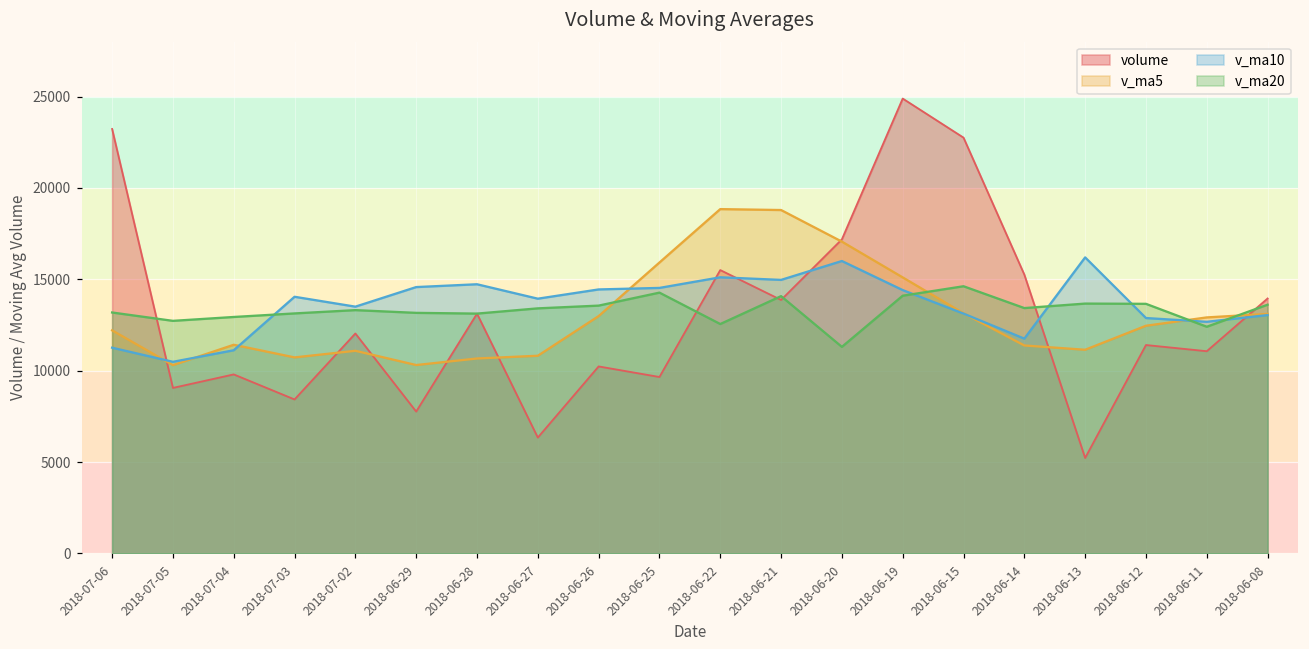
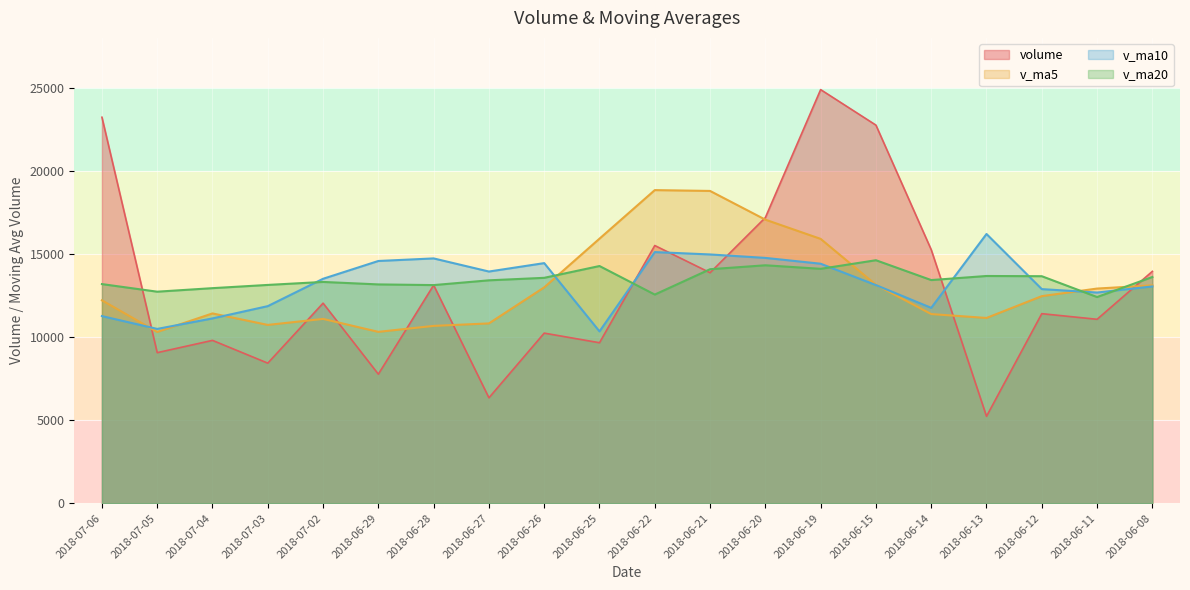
v_ma10, 2018-07-03: 14000 -> 11900
v_ma10, 2018-06-25: 14500 -> 10300
v_ma10, 2018-06-20: 16000 -> 14800
v_ma20, 2018-06-20: 11300 -> 14300
v_ma5, 2018-06-19: 15100 -> 15900
